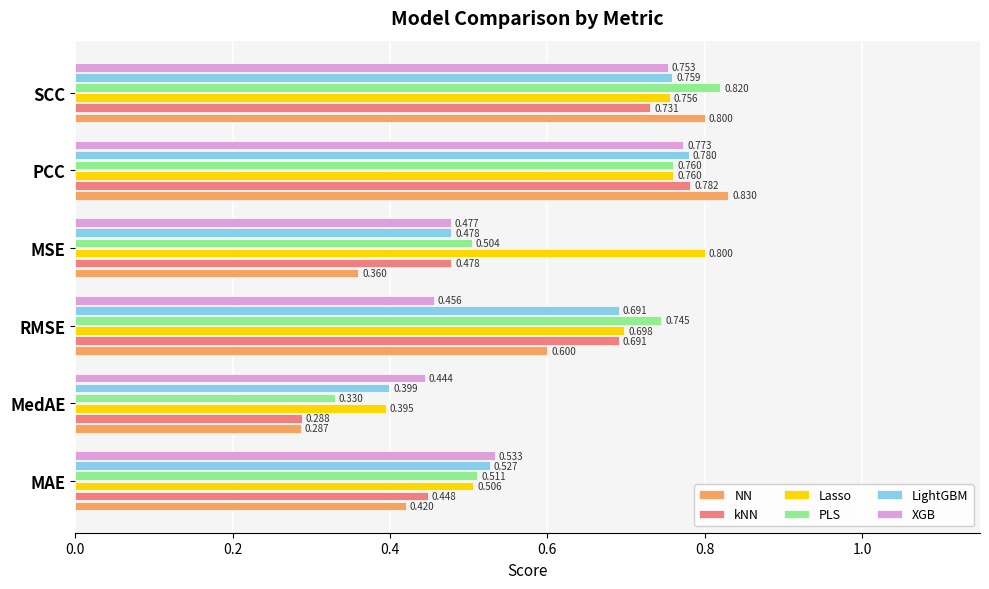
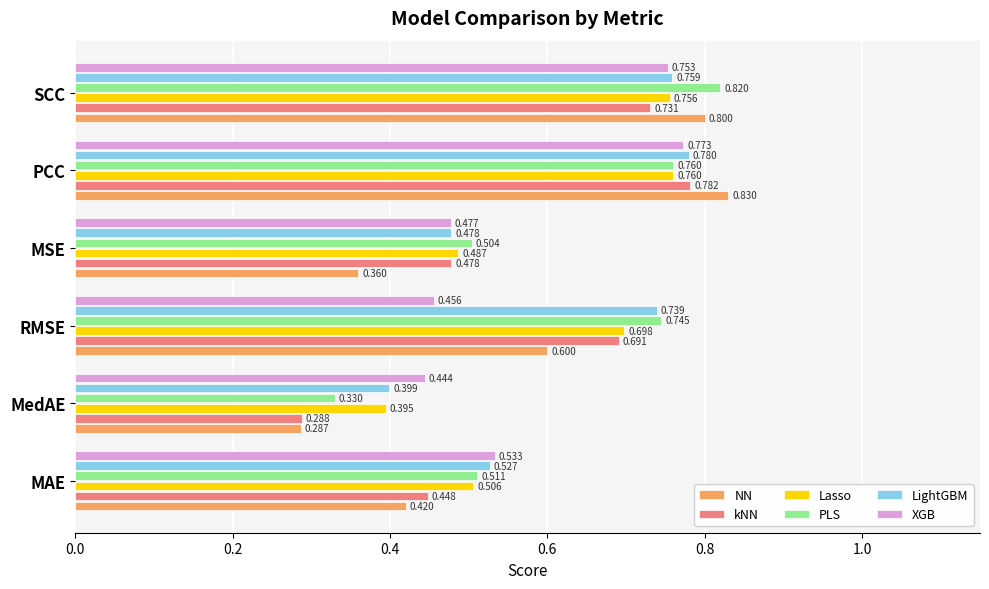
Lasso, MSE: 0.800 -> 0.487
LightGBM, RMSE: 0.691 -> 0.739
